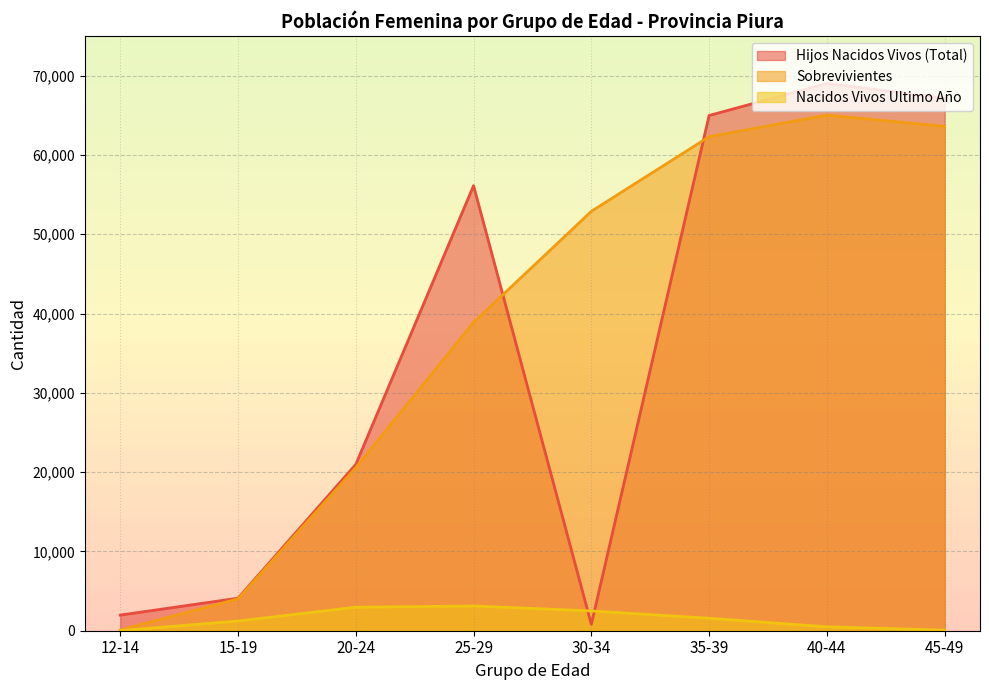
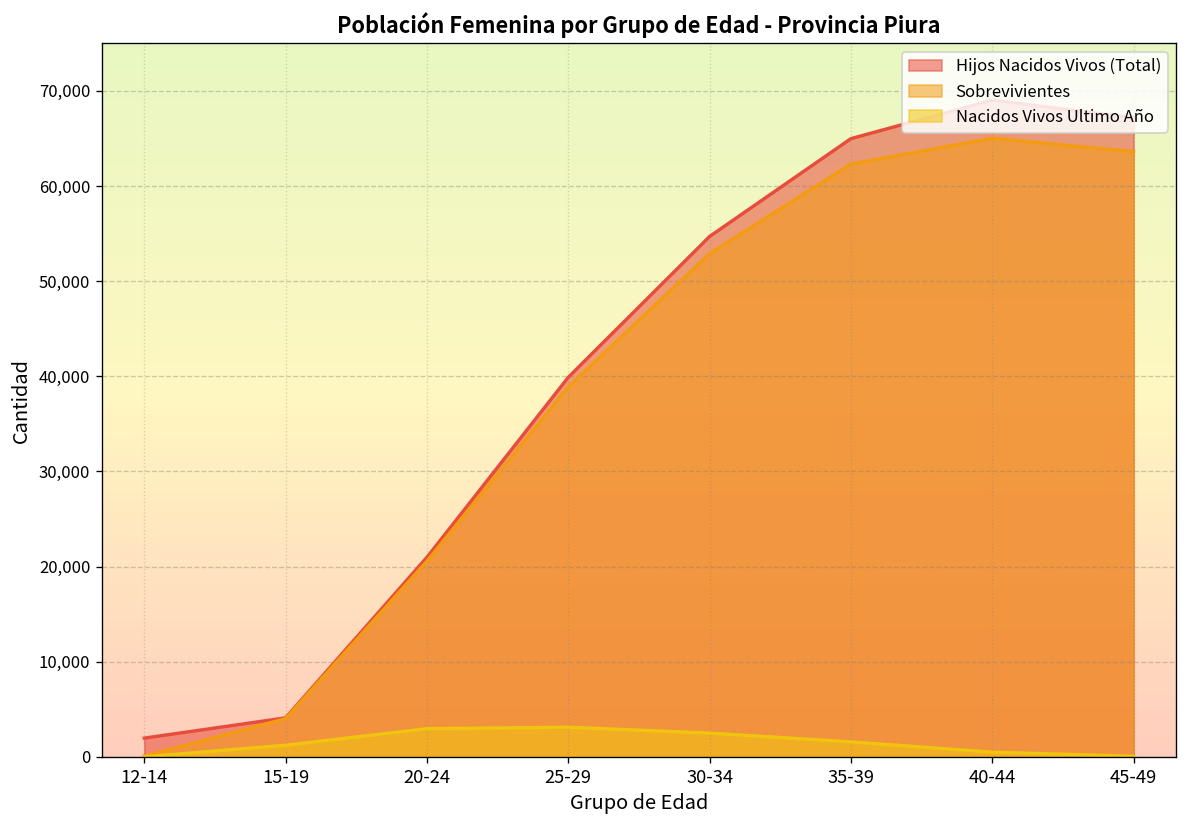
Hijos Nacidos Vivos (Total), 25-29: 56,000 -> 40,000
Hijos Nacidos Vivos (Total), 30-34: 1,000 -> 55,000
